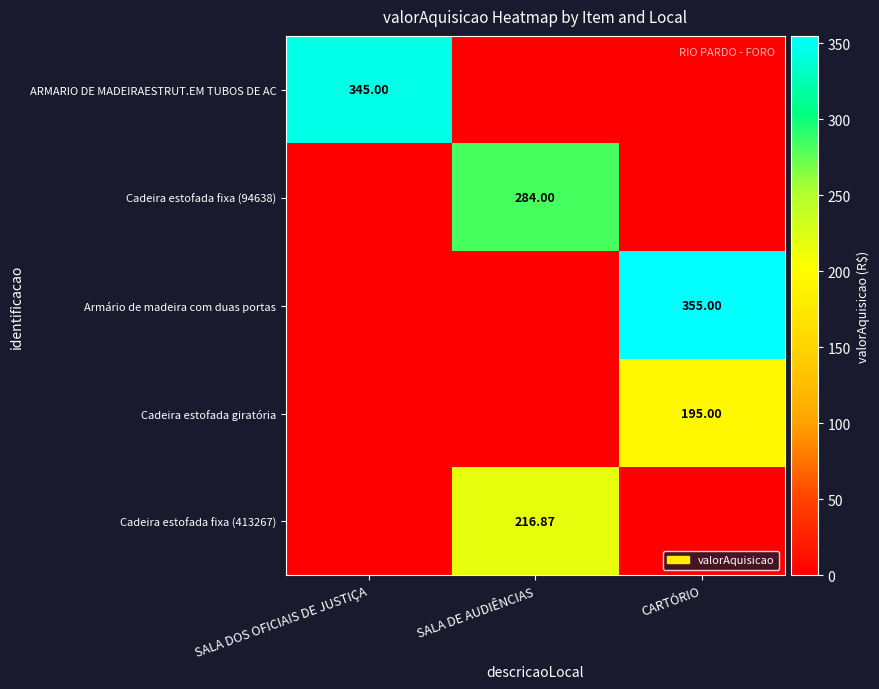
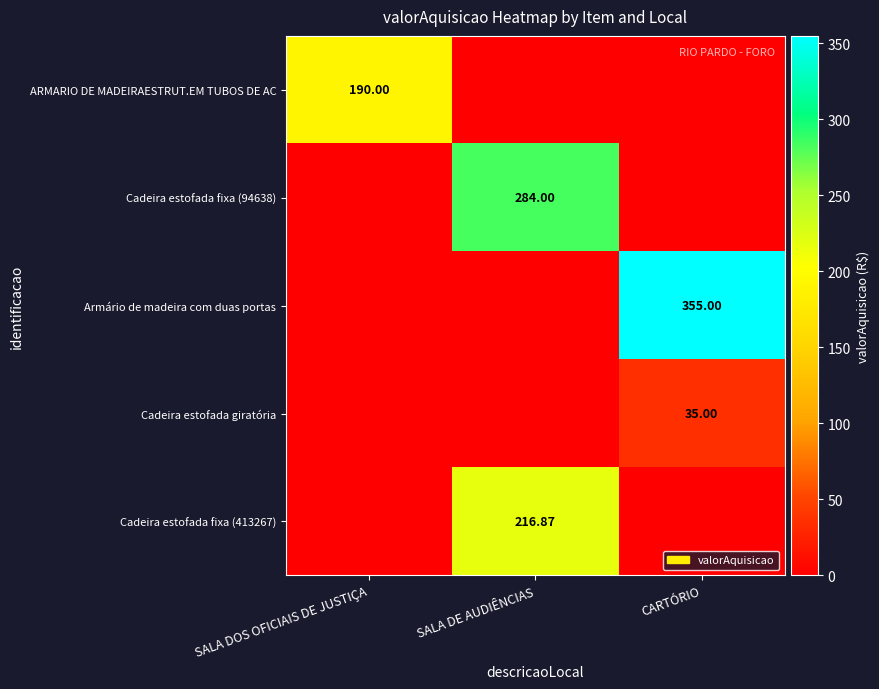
ARMARIO DE MADEIRAESTRUT.EM TUBOS DE AC, SALA DOS OFICIAIS DE JUSTIÇA: 345.00 -> 190.00
Cadeira estofada giratória, CARTÓRIO: 195.00 -> 35.00
